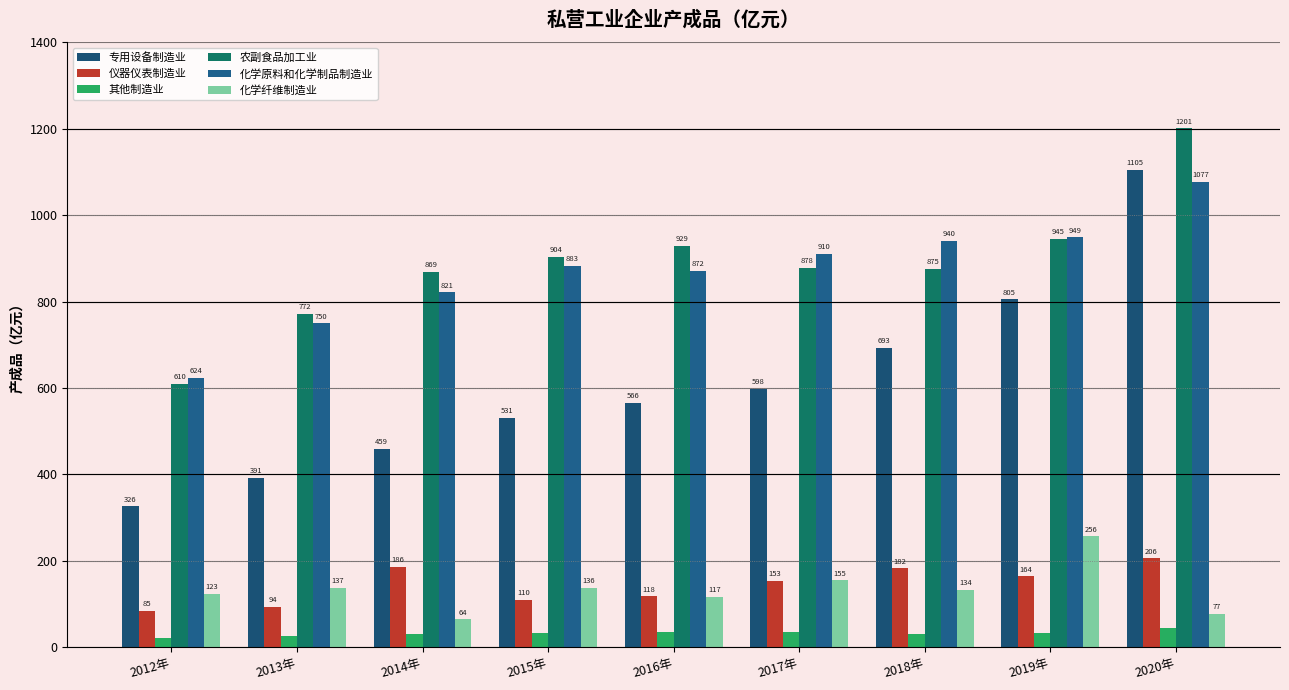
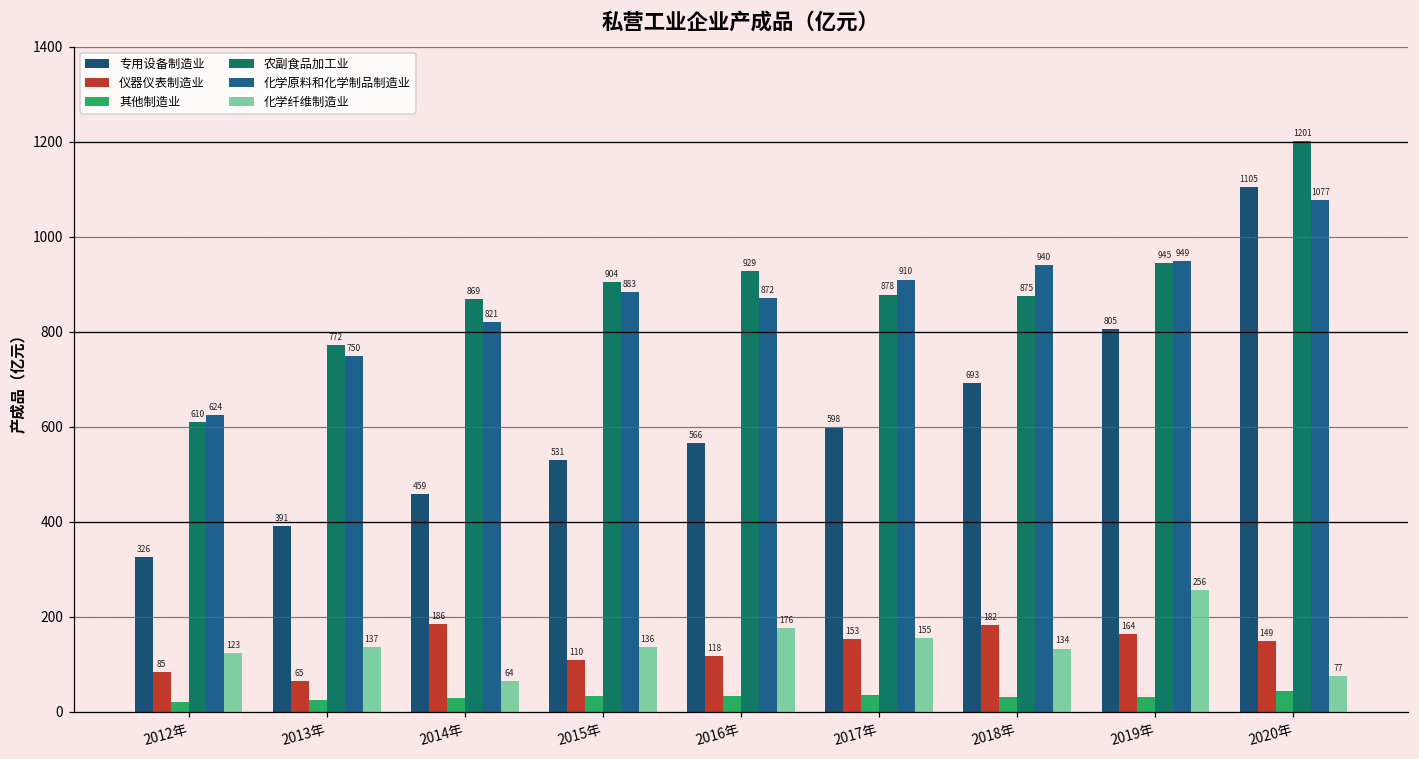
仪器仪表制造业, 2013年: 94 -> 65
化学纤维制造业, 2016年: 117 -> 176
仪器仪表制造业, 2020年: 206 -> 149
